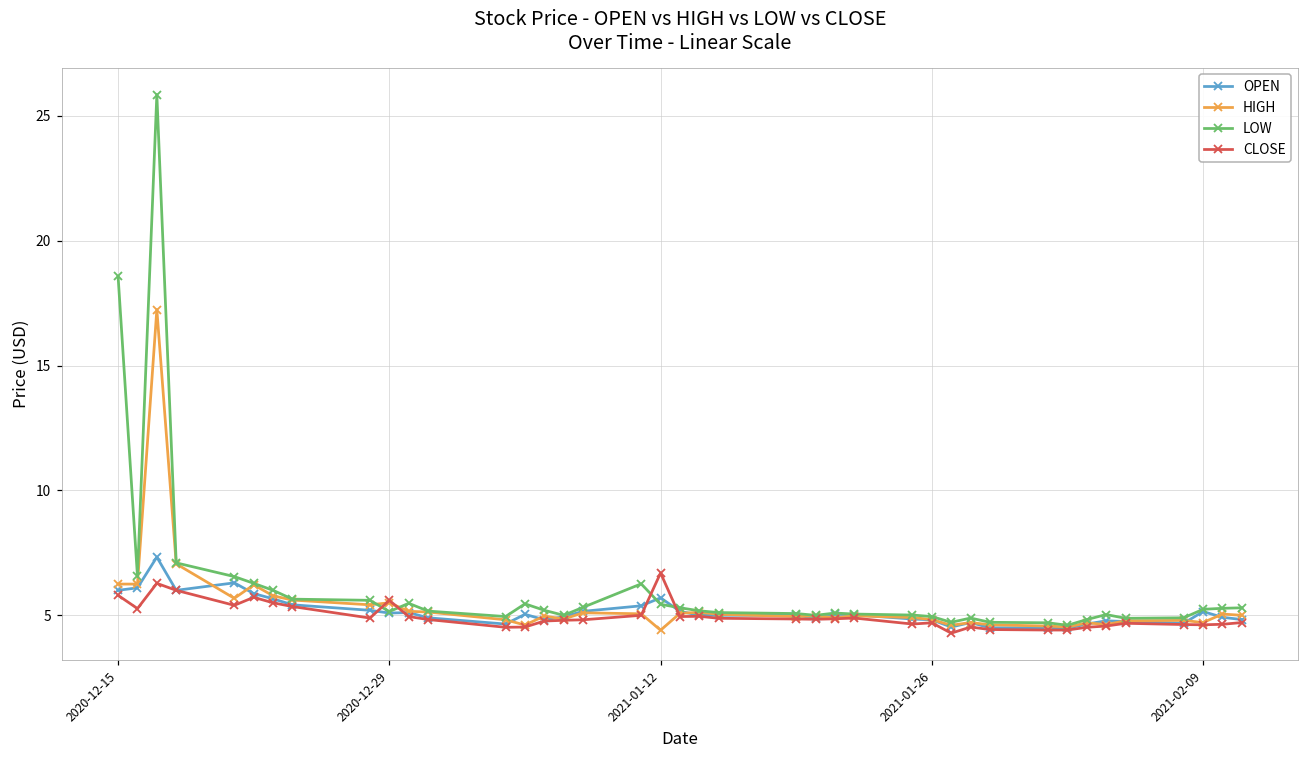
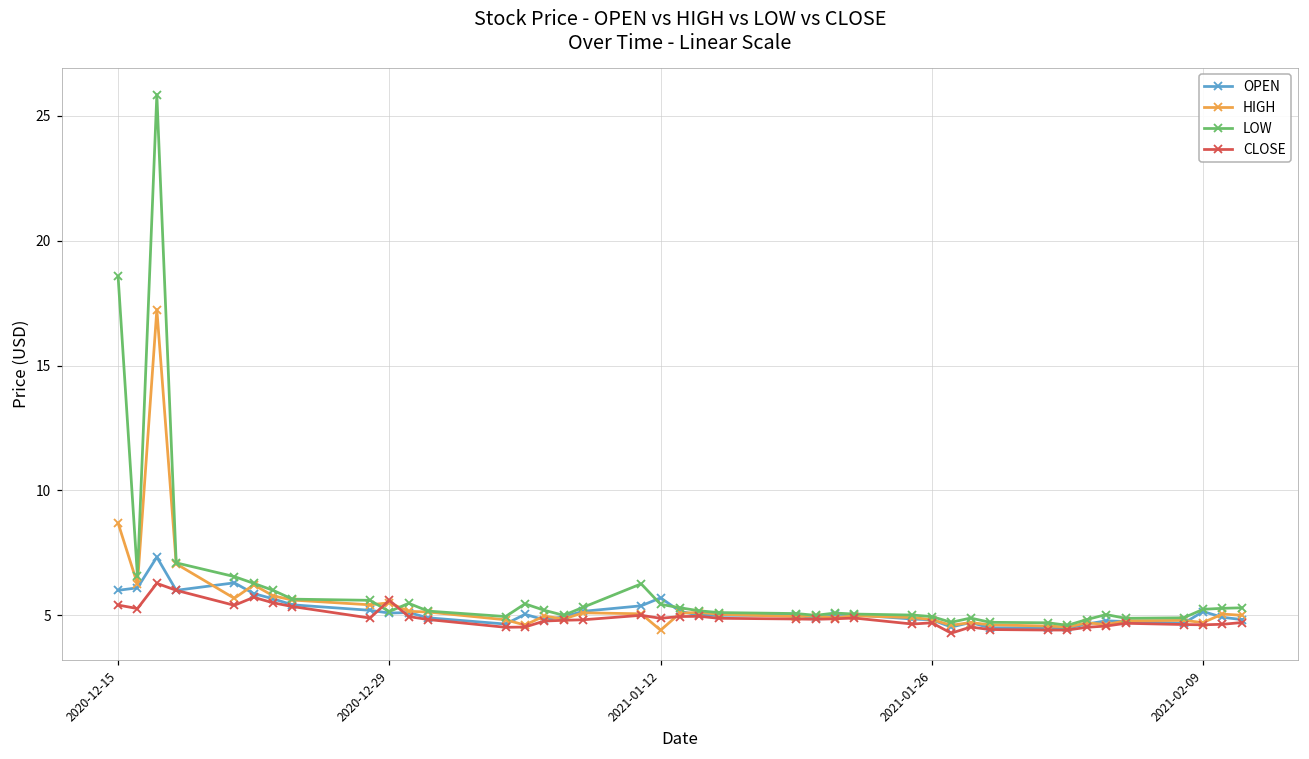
HIGH, 2020-12-15: 6.3 -> 8.7
CLOSE, 2020-12-15: 5.8 -> 5.4
CLOSE, 2021-01-12: 6.7 -> 4.9
